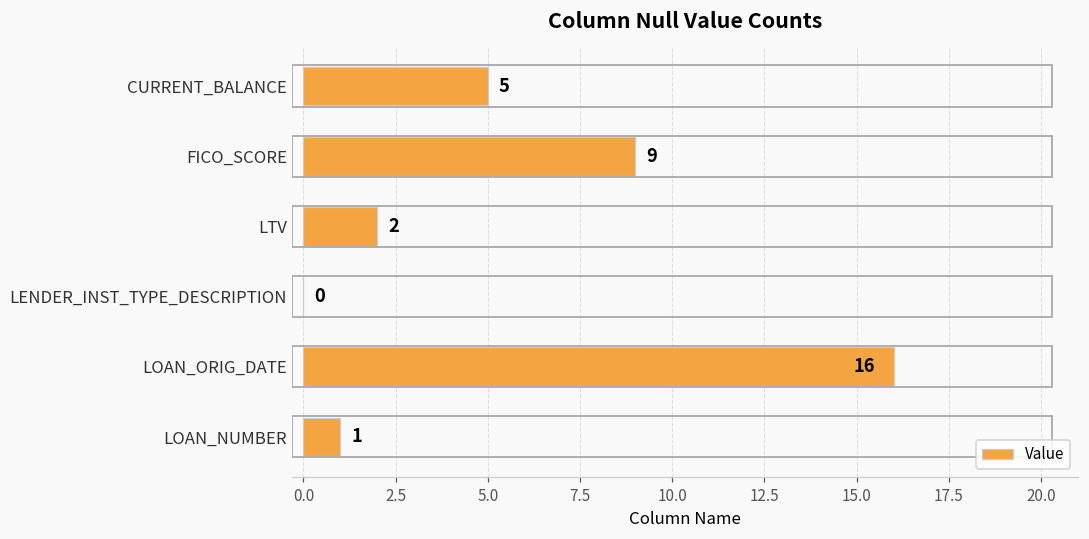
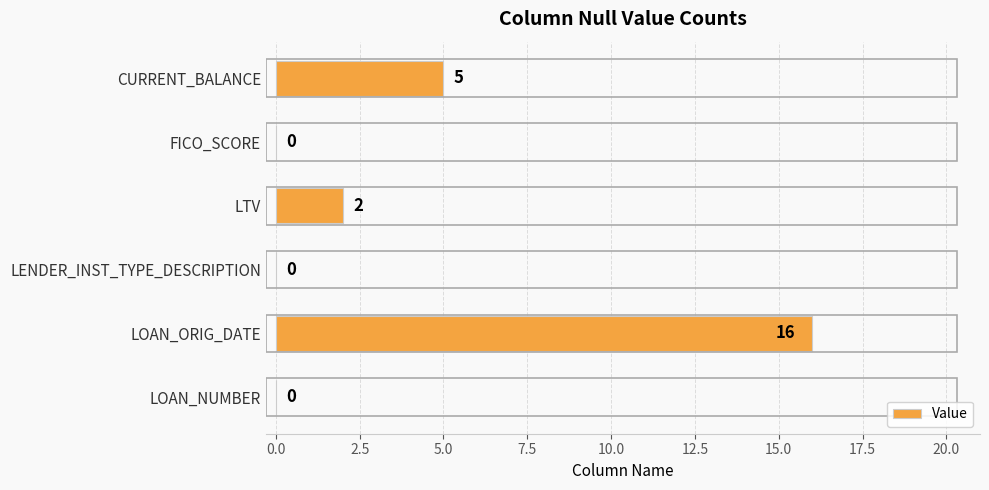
FICO_SCORE: 9 -> 0
LOAN_NUMBER: 1 -> 0
